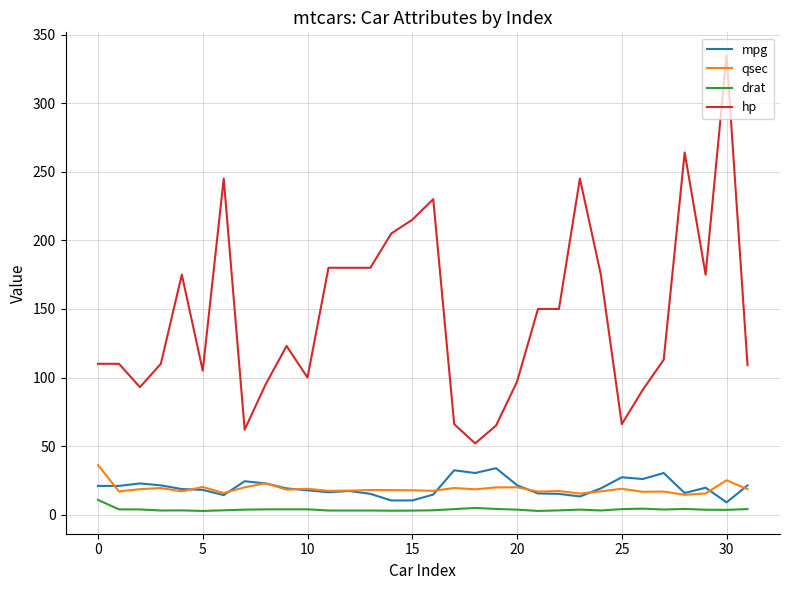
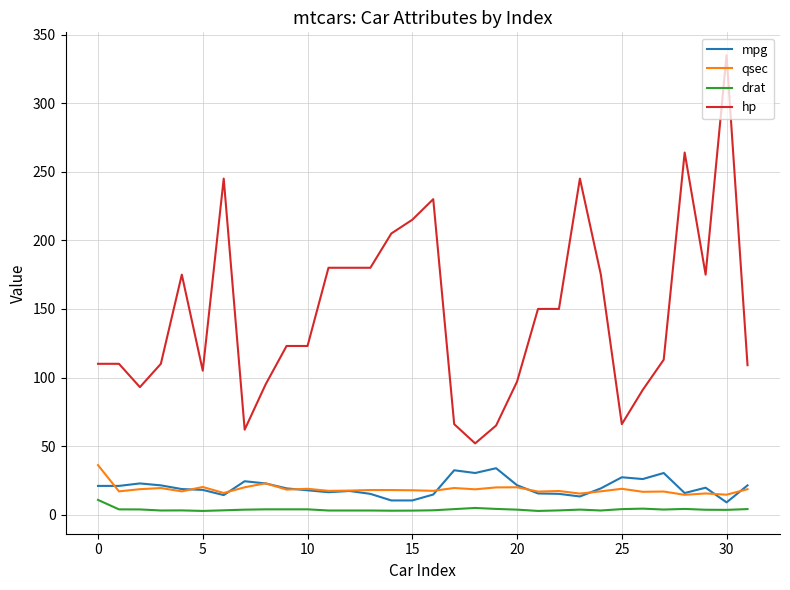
hp, 10: 100 -> 123
qsec, 30: 25 -> 15
